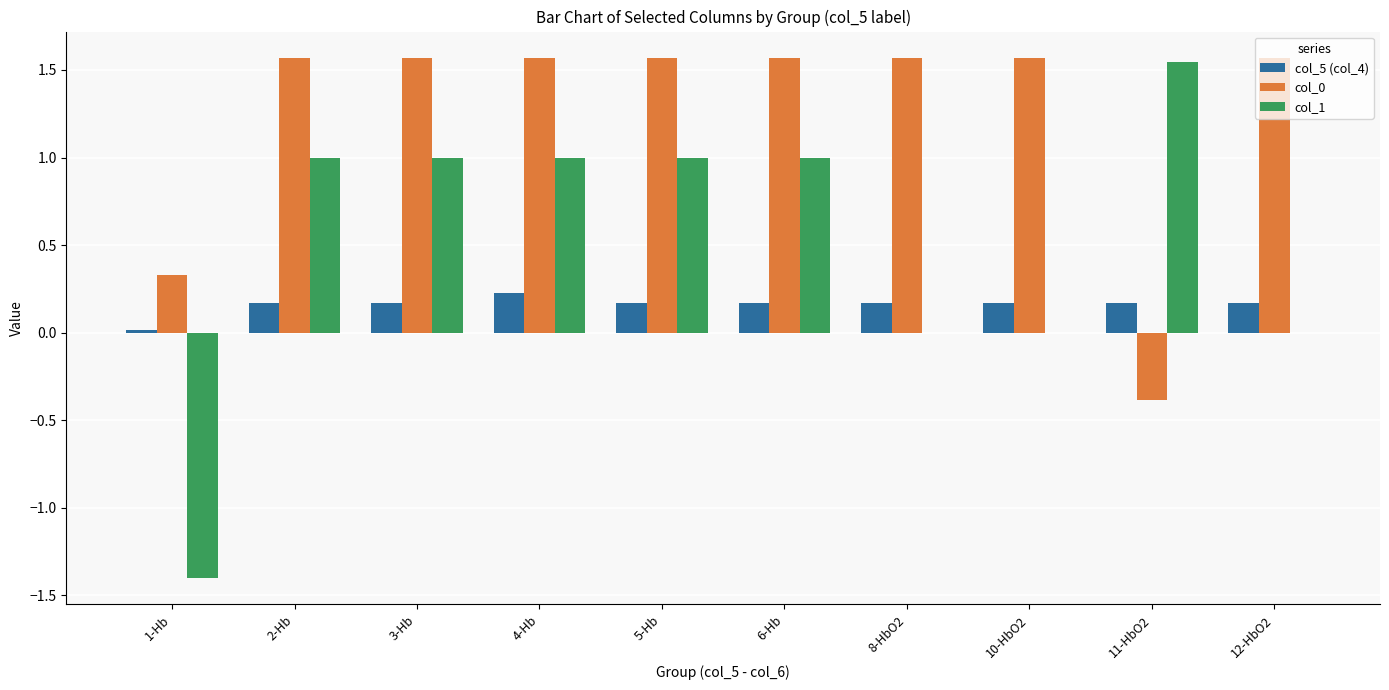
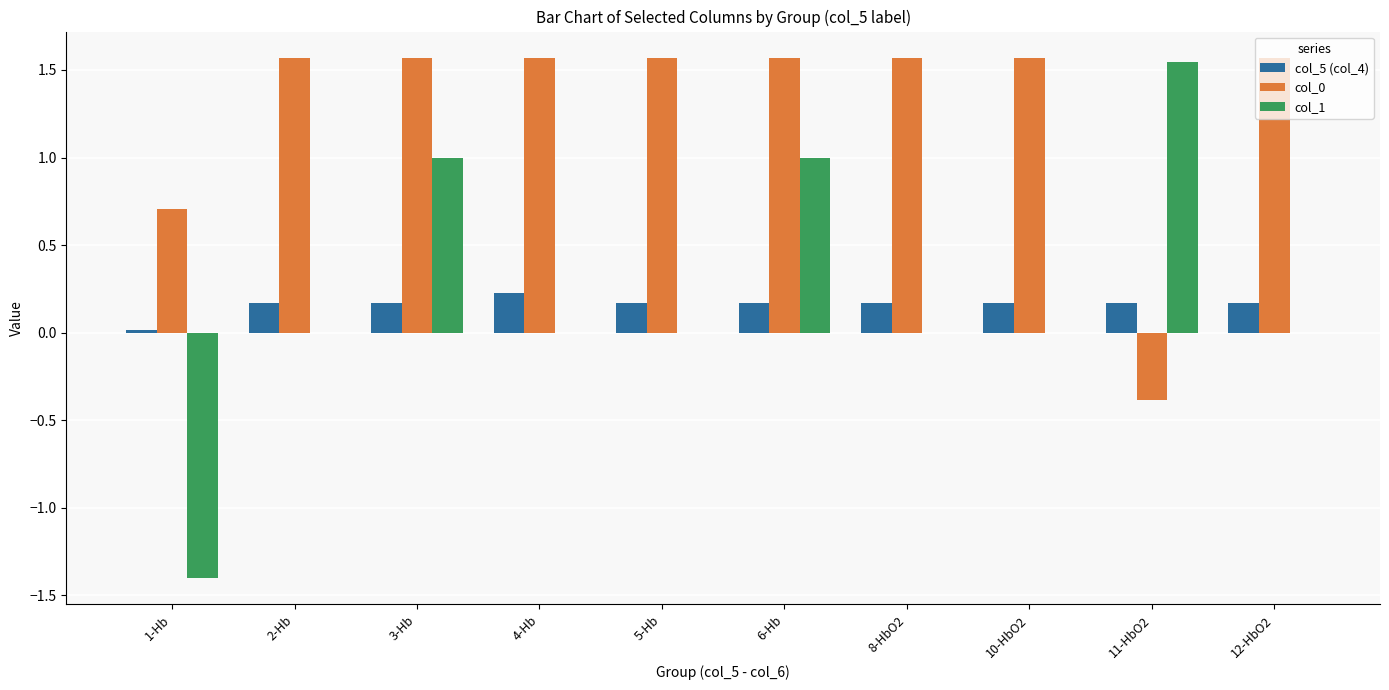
col_0, 1-Hb: 0.33 -> 0.71
col_1, 2-Hb: 1 -> 0
col_1, 4-Hb: 1 -> 0
col_1, 5-Hb: 1 -> 0
